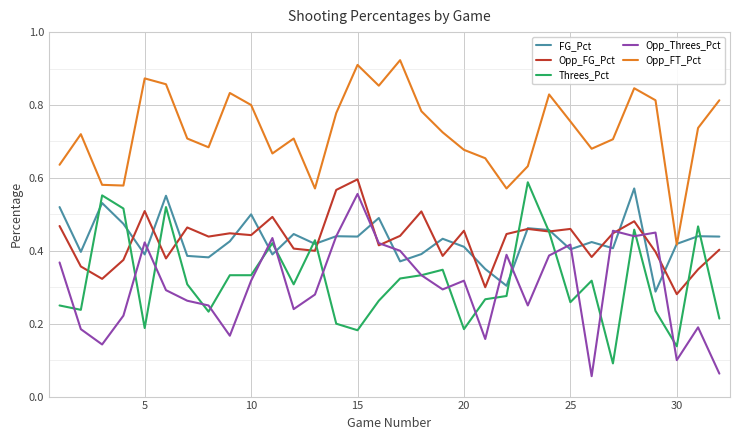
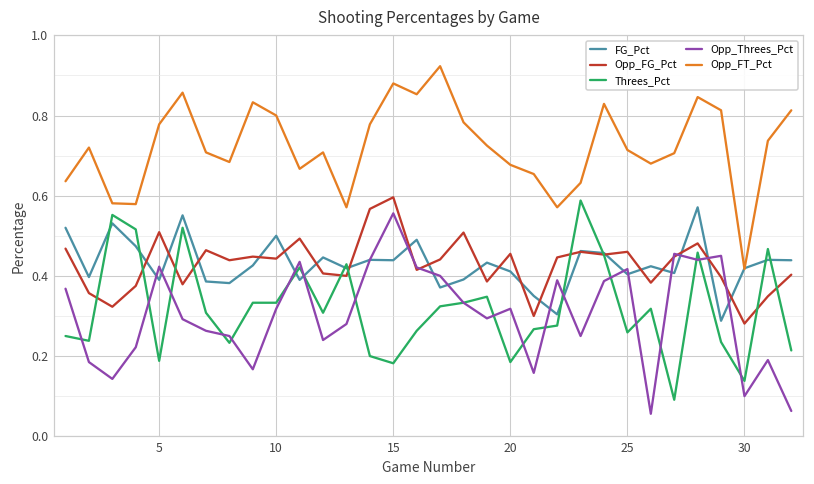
Opp_FT_Pct, 5: 0.87 -> 0.78
Opp_FT_Pct, 15: 0.91 -> 0.88
Opp_FT_Pct, 25: 0.76 -> 0.71
